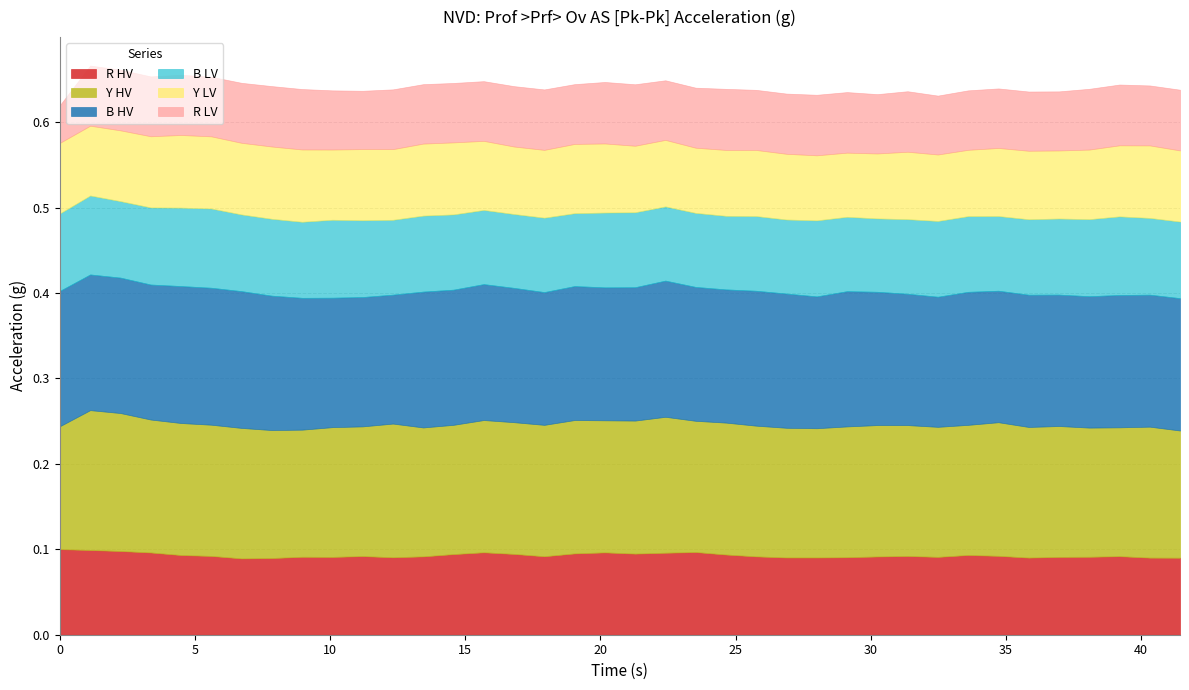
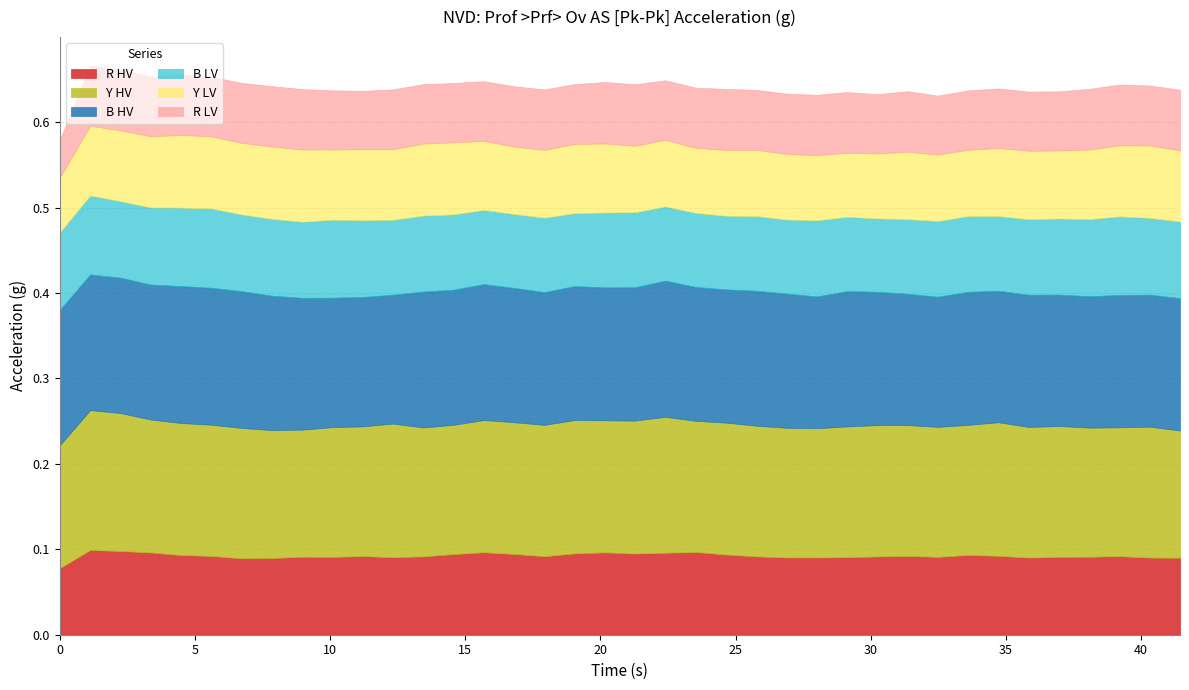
R HV, 0: 0.10 -> 0.08
Y LV, 0: 0.08 -> 0.06
